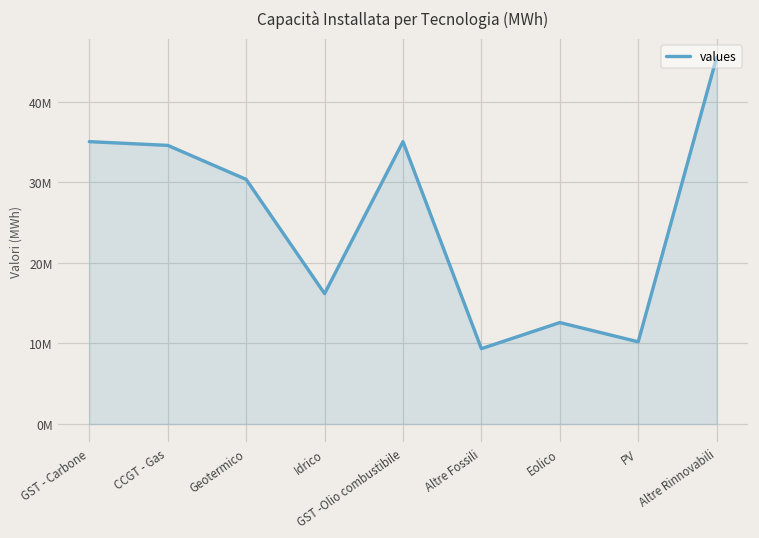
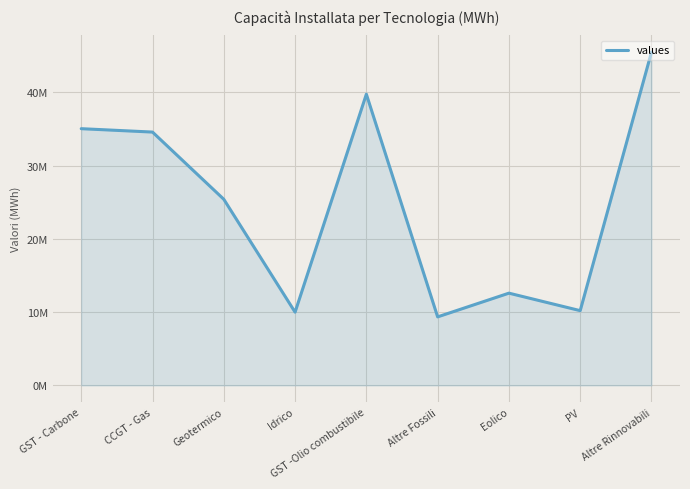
Geotermico: 30000000 -> 25000000
Idrico: 16000000 -> 10000000
GST -Olio combustibile: 35000000 -> 40000000
